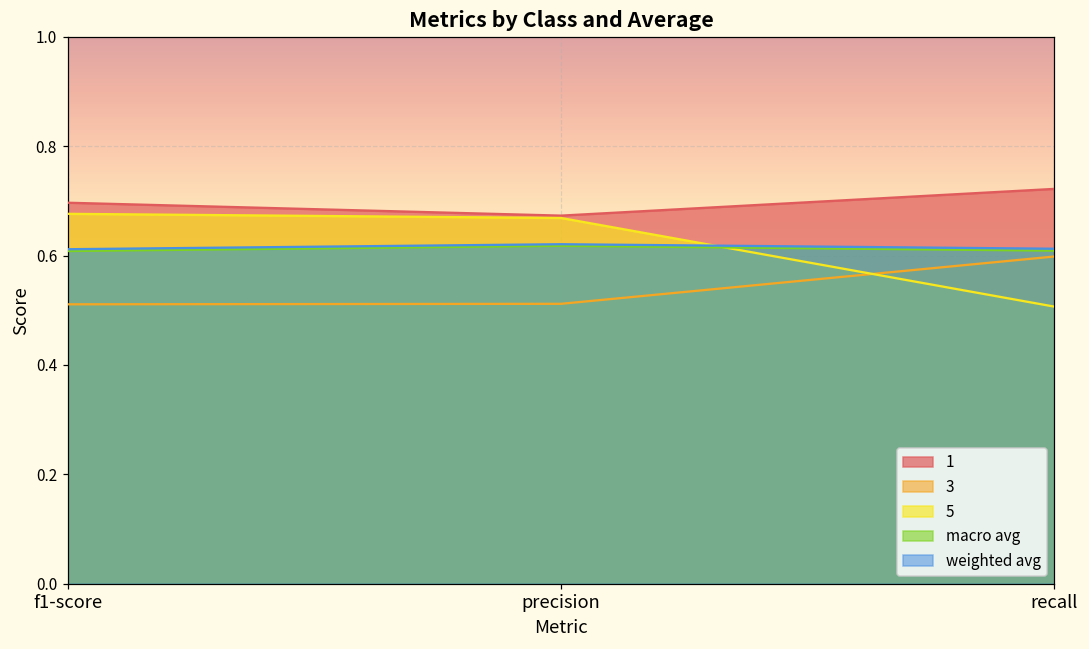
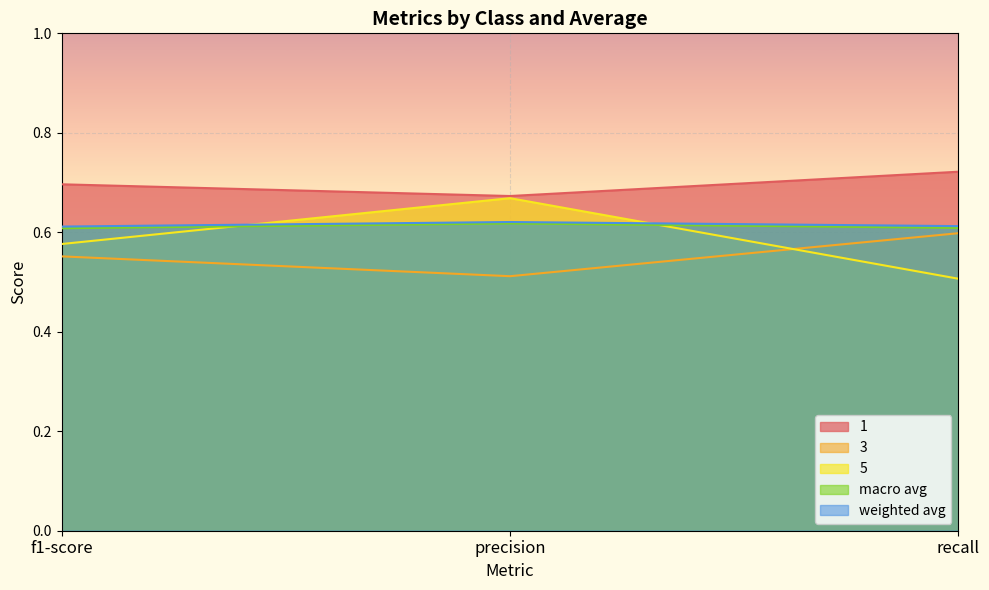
3, f1-score: 0.51 -> 0.55
5, f1-score: 0.68 -> 0.58
